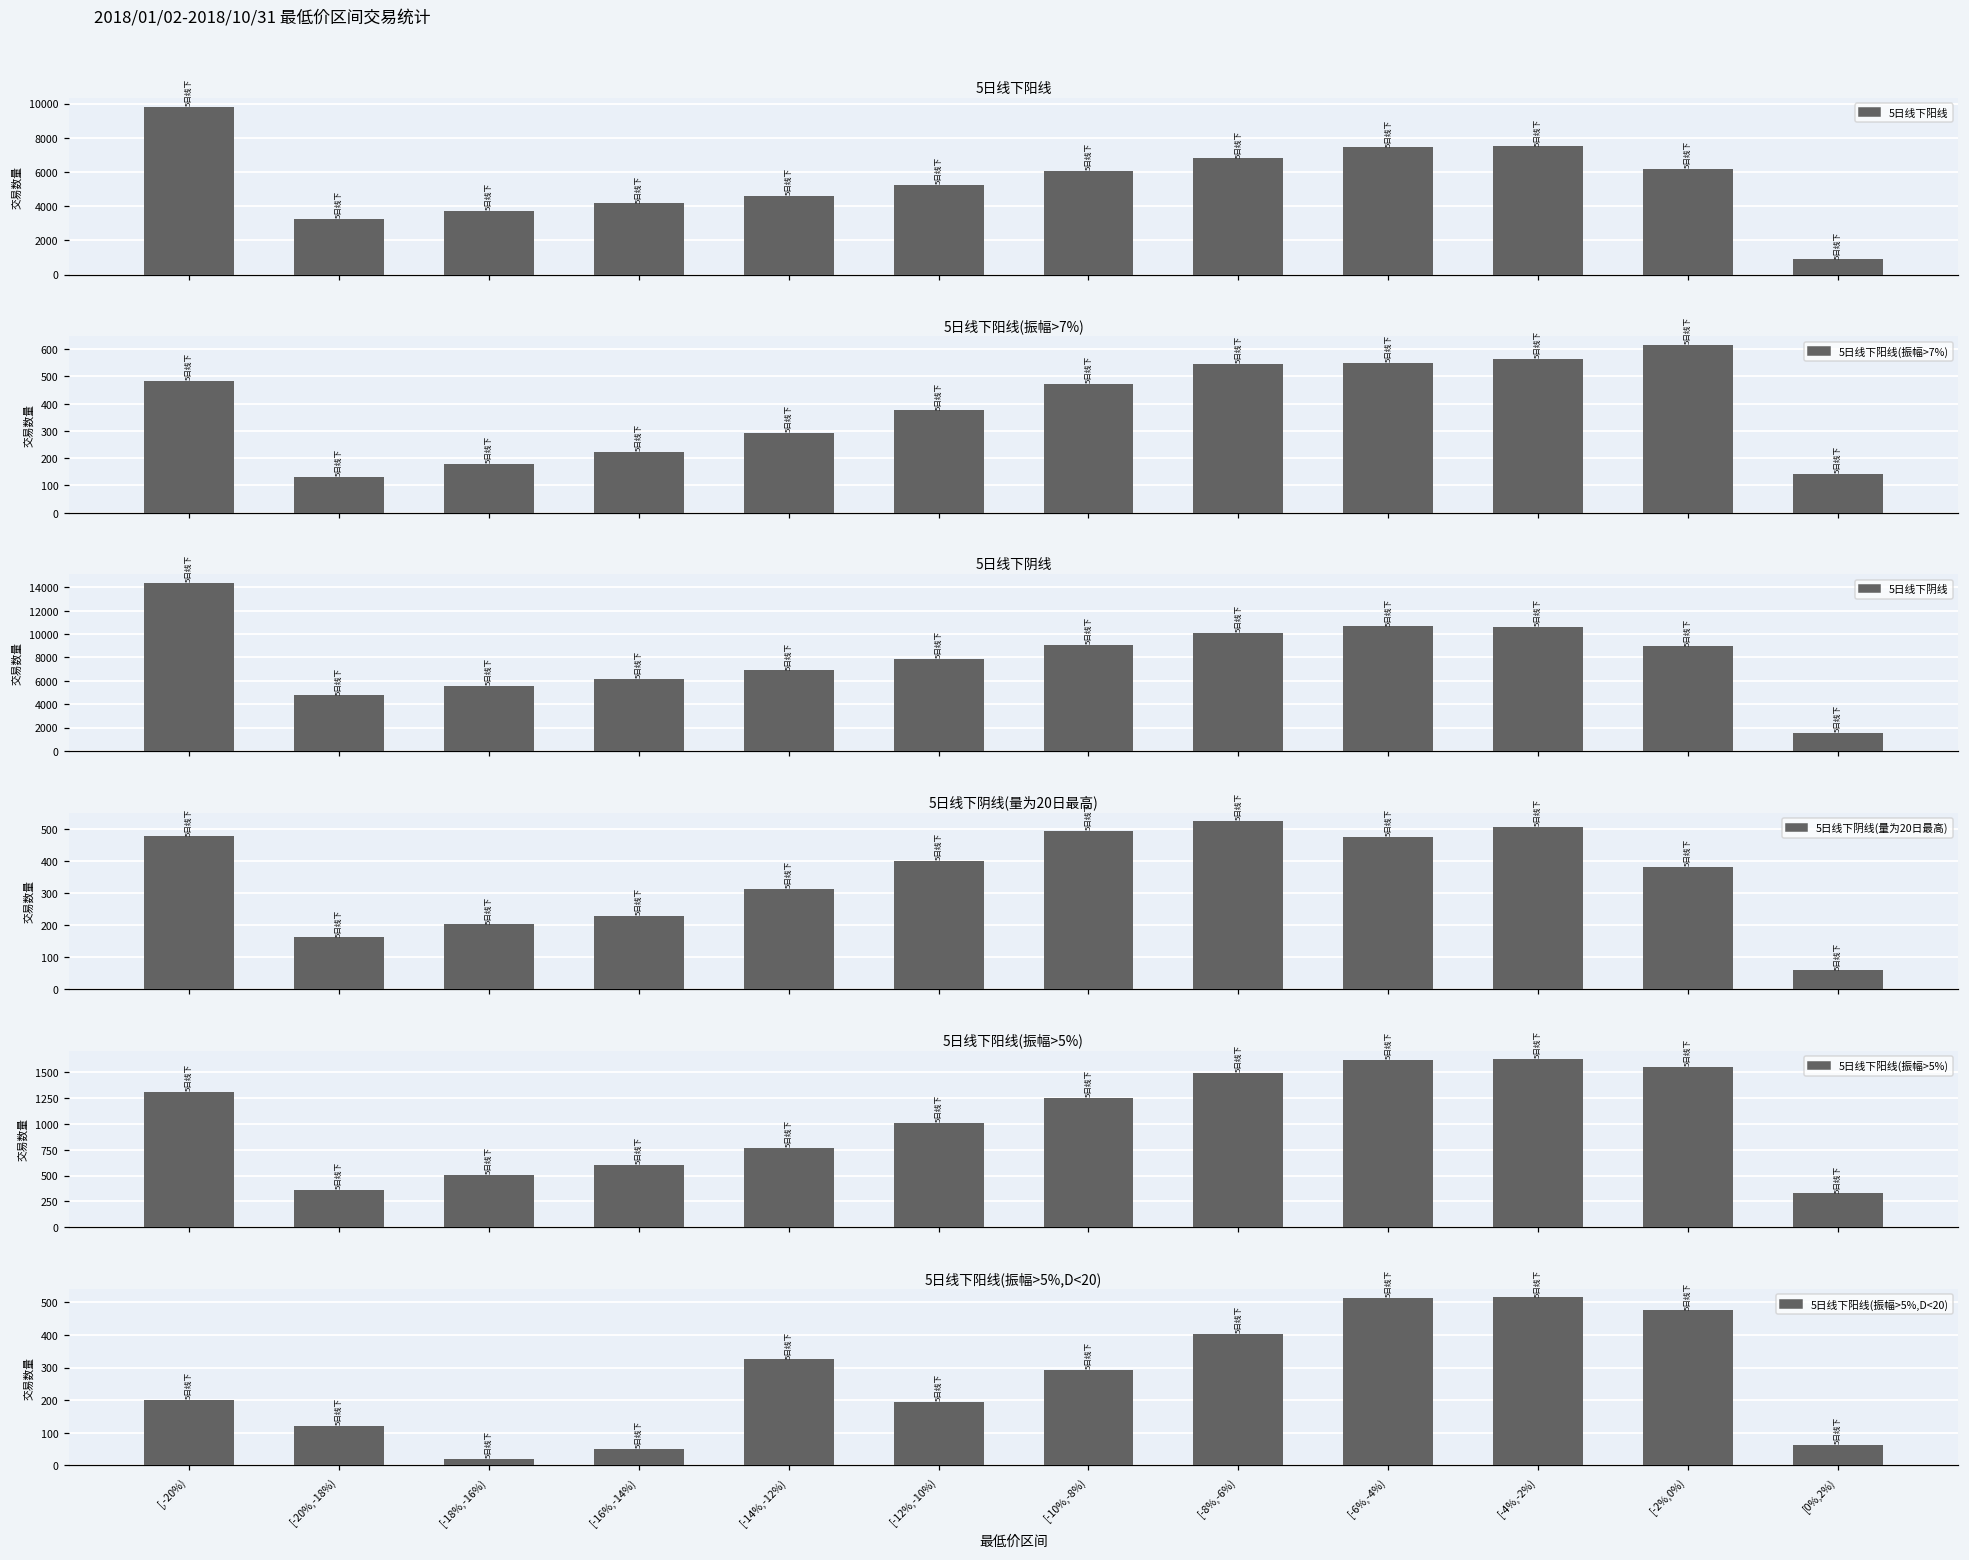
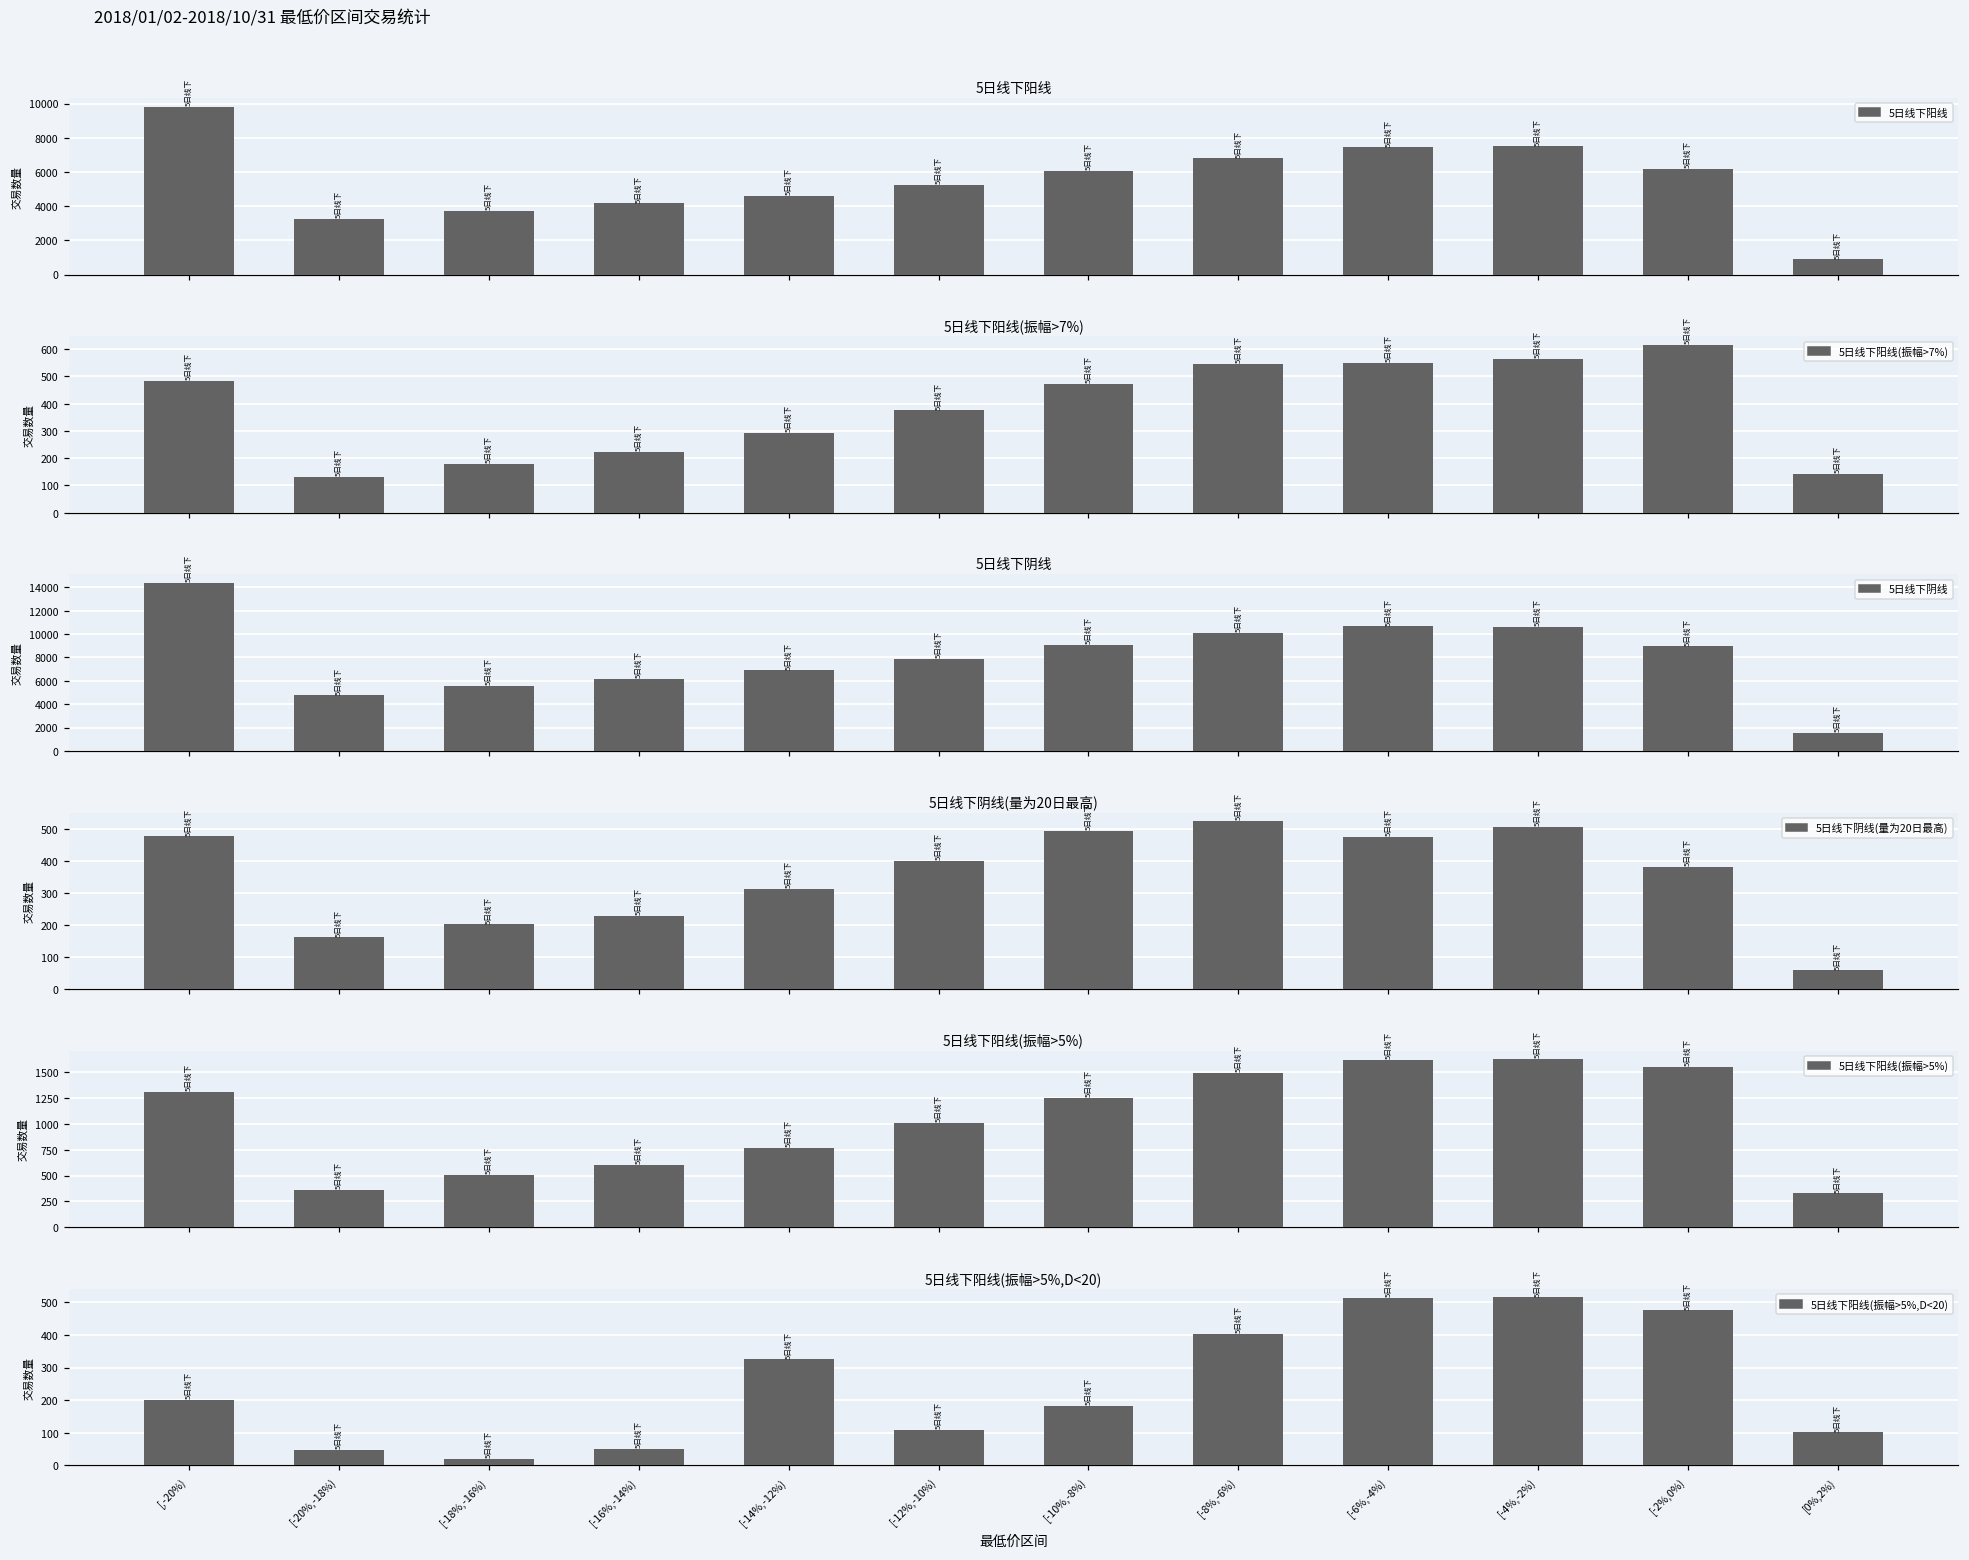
5日线下阳线(振幅>5%,D<20), [-20%,-18%): 120 -> 50
5日线下阳线(振幅>5%,D<20), [-12%,-10%): 200 -> 110
5日线下阳线(振幅>5%,D<20), [-10%,-8%): 290 -> 180
5日线下阳线(振幅>5%,D<20), [0%,2%): 60 -> 100
